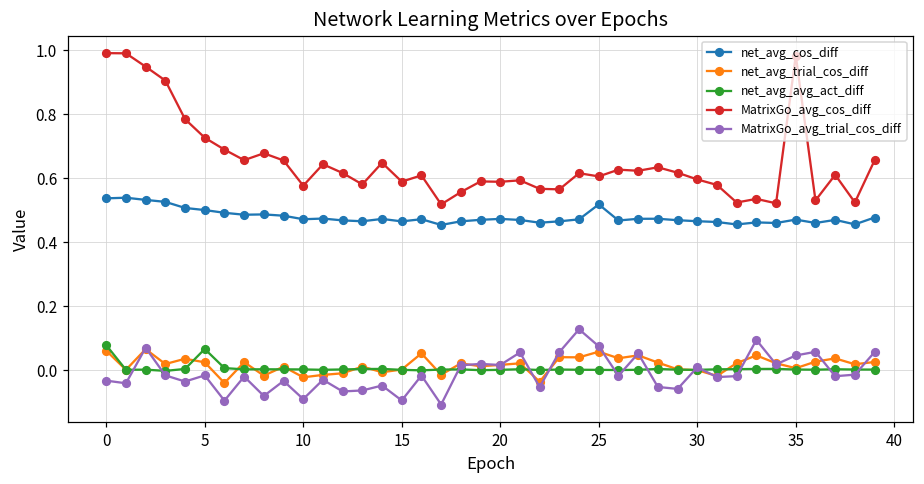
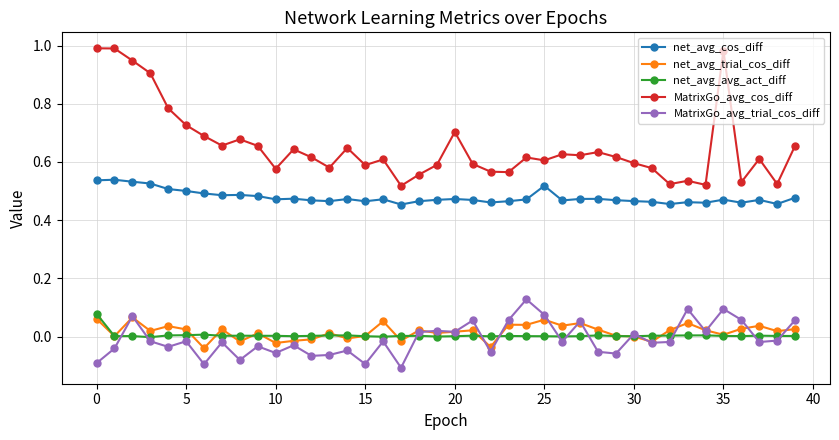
MatrixGo_avg_trial_cos_diff, 0: -0.03 -> -0.09
net_avg_avg_act_diff, 5: 0.07 -> 0.00
MatrixGo_avg_trial_cos_diff, 10: -0.09 -> -0.06
MatrixGo_avg_cos_diff, 20: 0.59 -> 0.70
MatrixGo_avg_trial_cos_diff, 35: 0.05 -> 0.09
